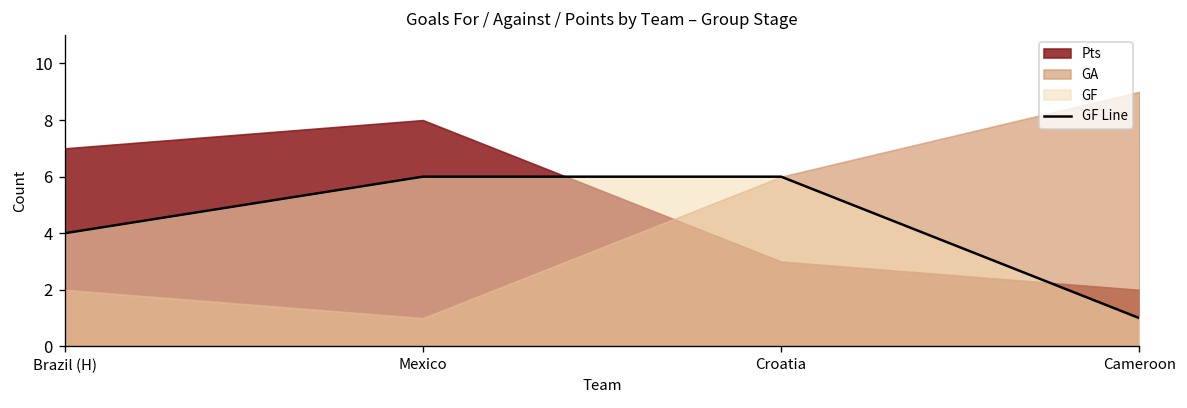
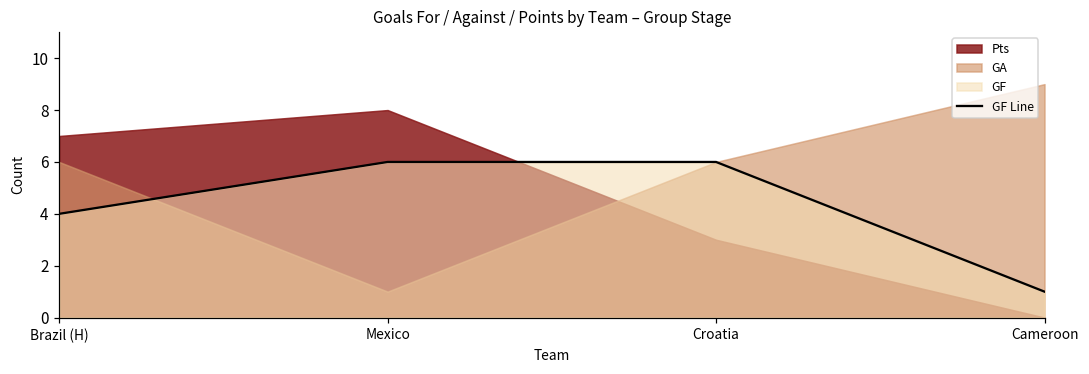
GA, Brazil (H): 2 -> 6
Pts, Cameroon: 2 -> 0
